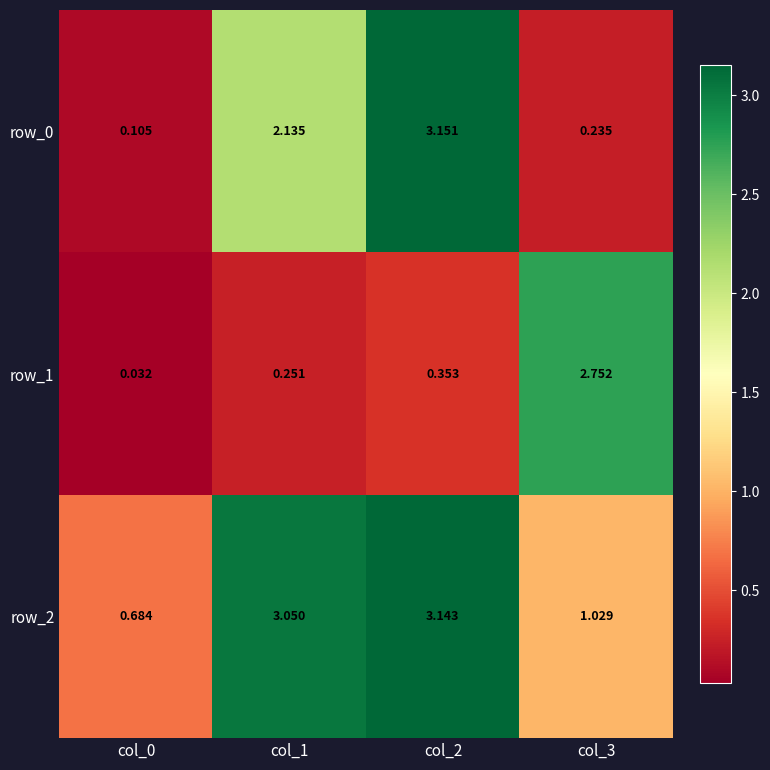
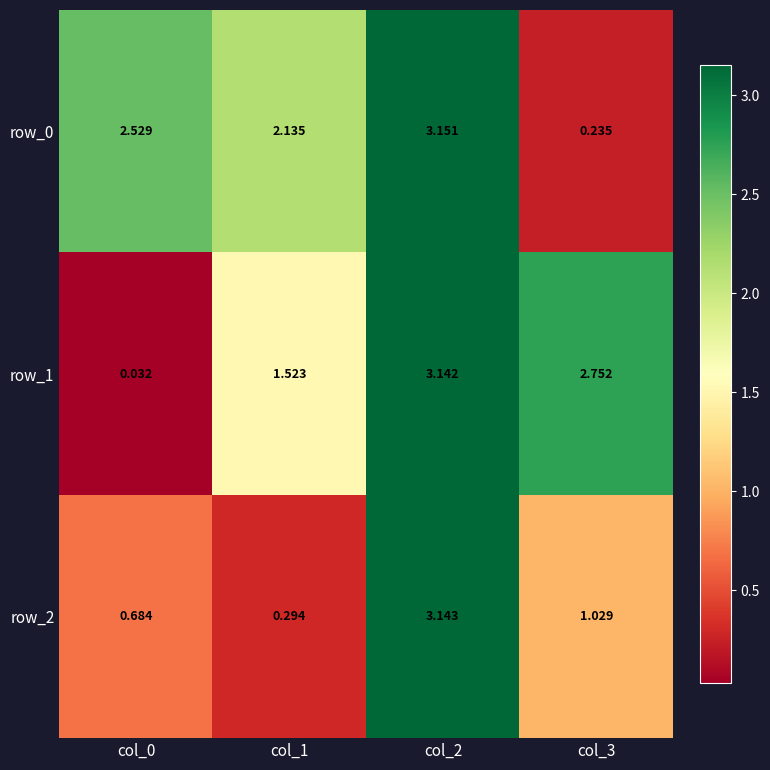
row_0, col_0: 0.105 -> 2.529
row_1, col_1: 0.251 -> 1.523
row_1, col_2: 0.353 -> 3.142
row_2, col_1: 3.050 -> 0.294
